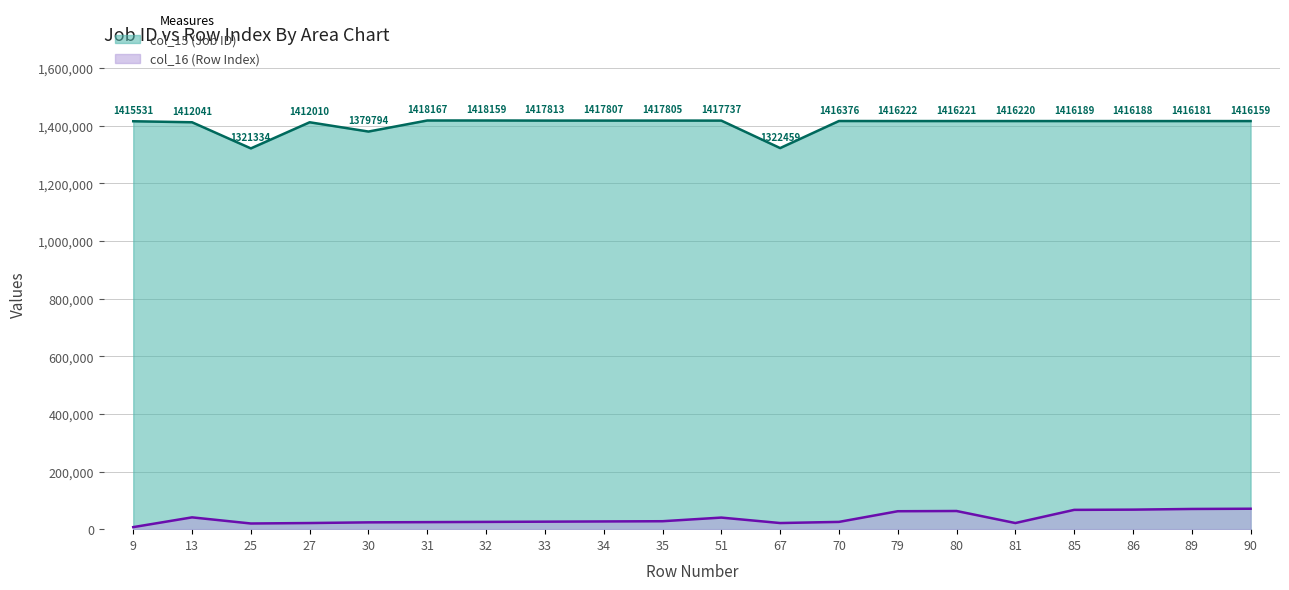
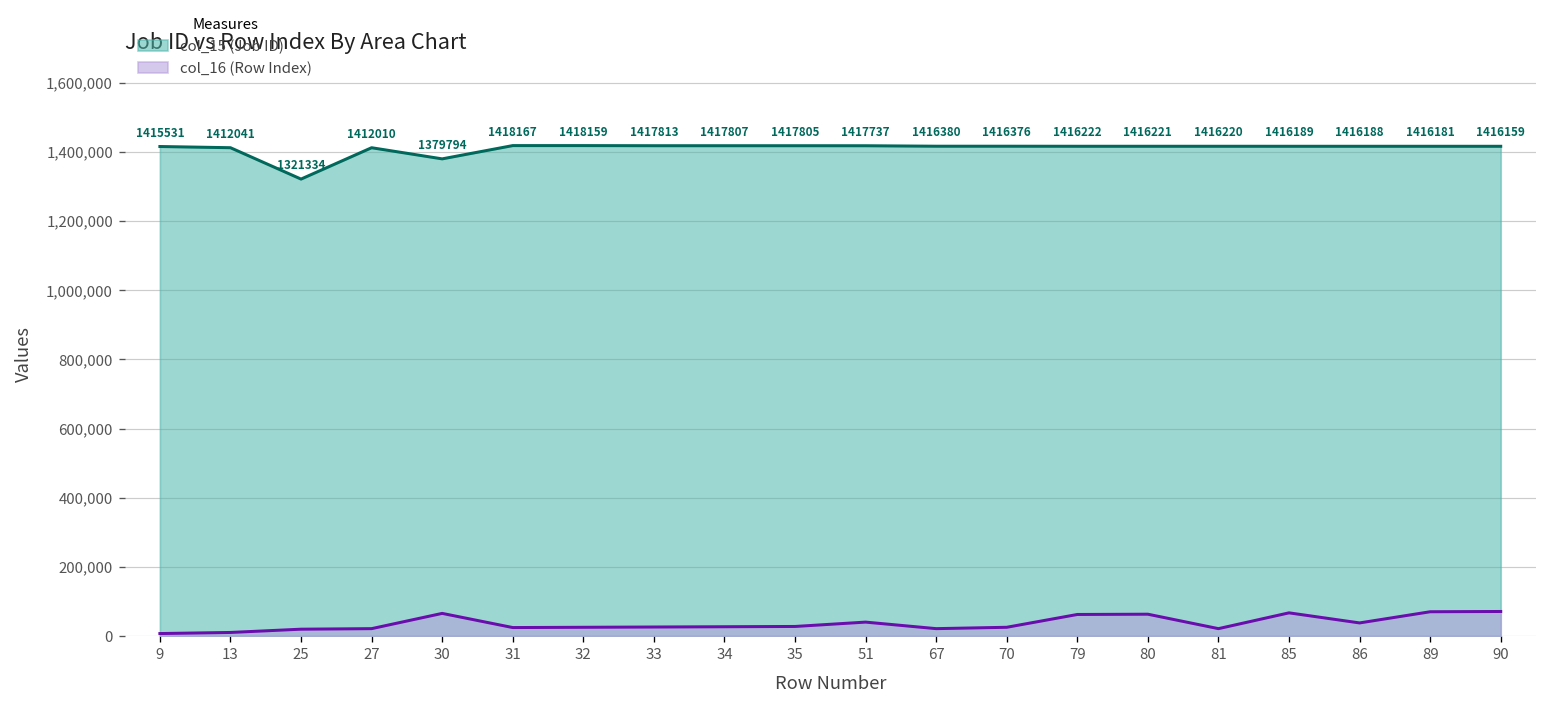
col_16 (Row Index), 13: 40,000 -> 10,000
col_16 (Row Index), 30: 20,000 -> 70,000
col_15 (Job ID), 67: 1322459 -> 1416380
col_16 (Row Index), 86: 70,000 -> 40,000
